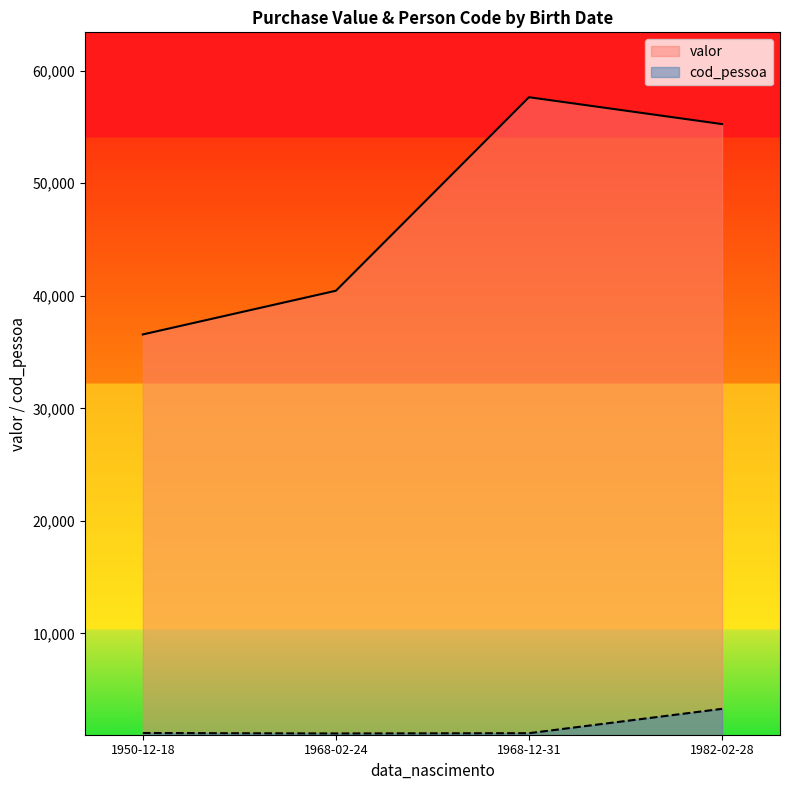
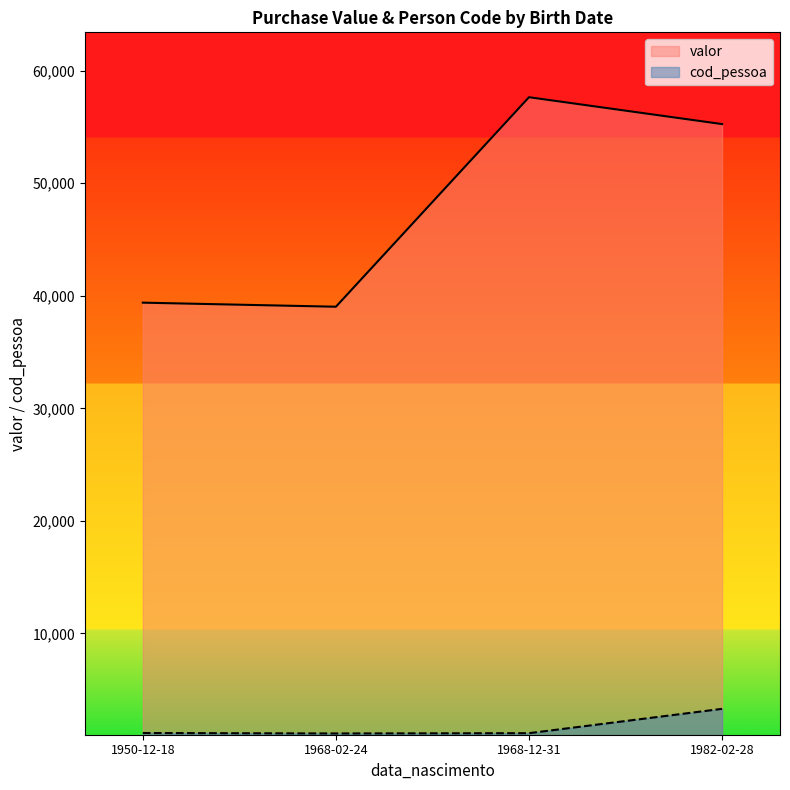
valor, 1950-12-18: 36,600 -> 39,400
valor, 1968-02-24: 40,400 -> 39,000
